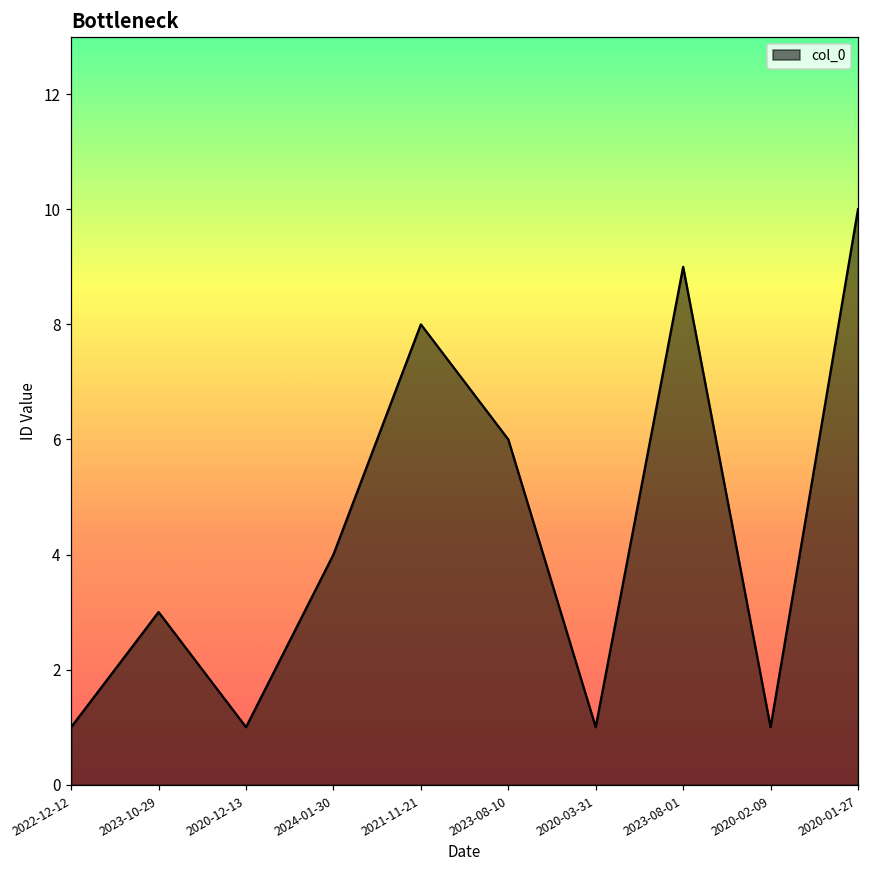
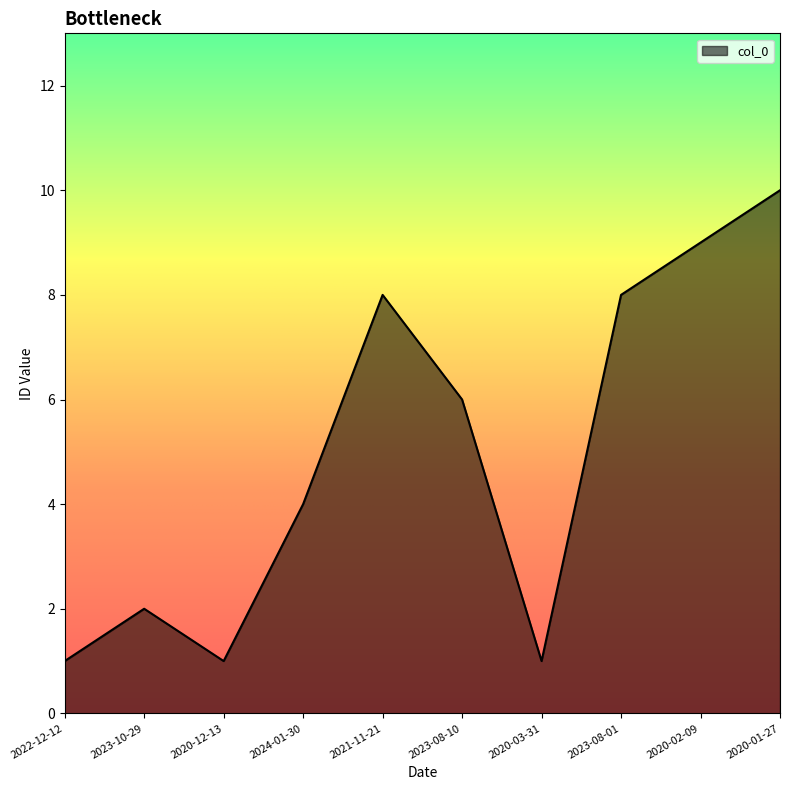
2023-10-29: 3 -> 2
2023-08-01: 9 -> 8
2020-02-09: 1 -> 9
